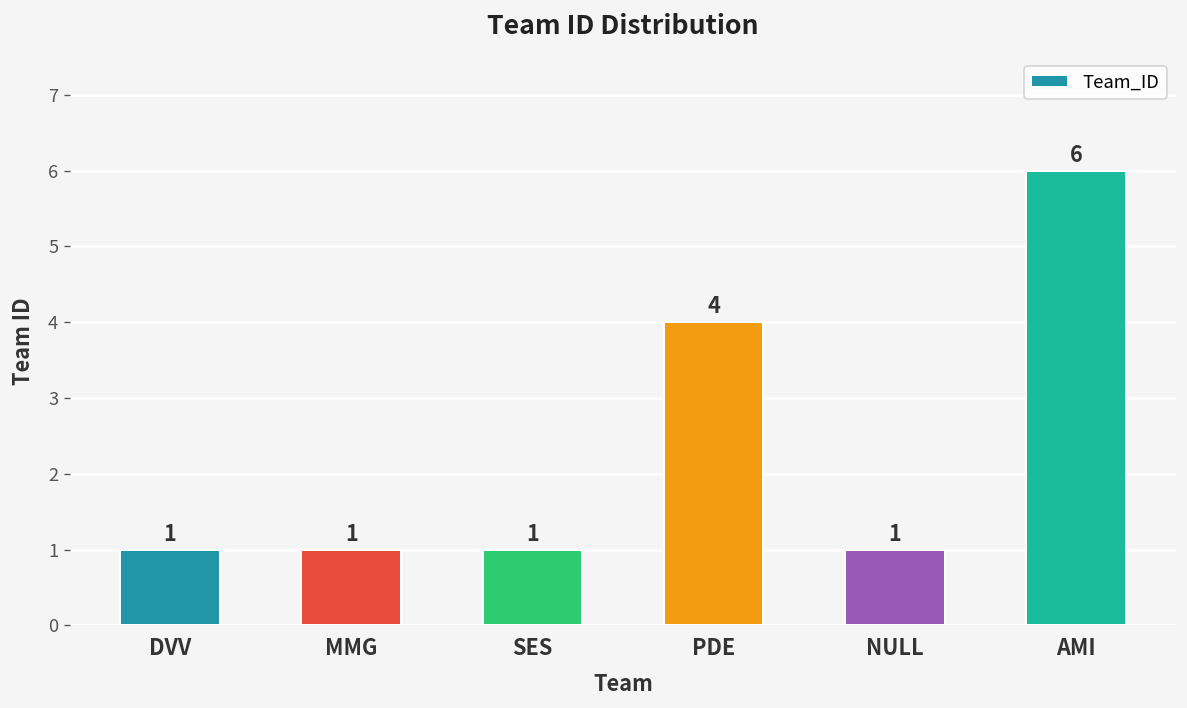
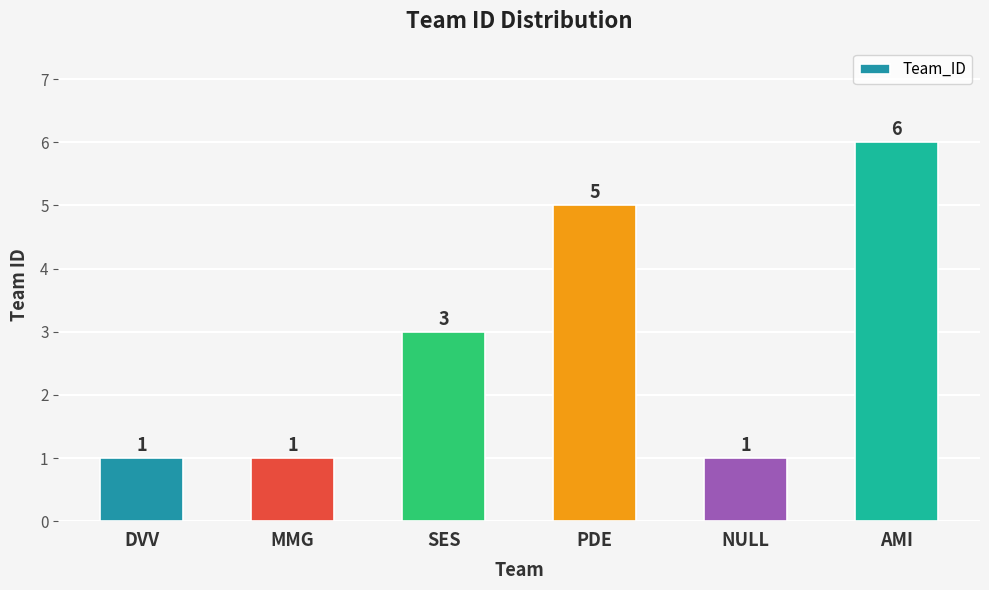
SES: 1 -> 3
PDE: 4 -> 5
